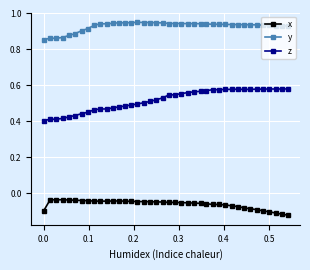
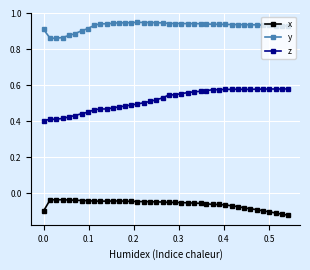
y, 0.0: 0.85 -> 0.91
